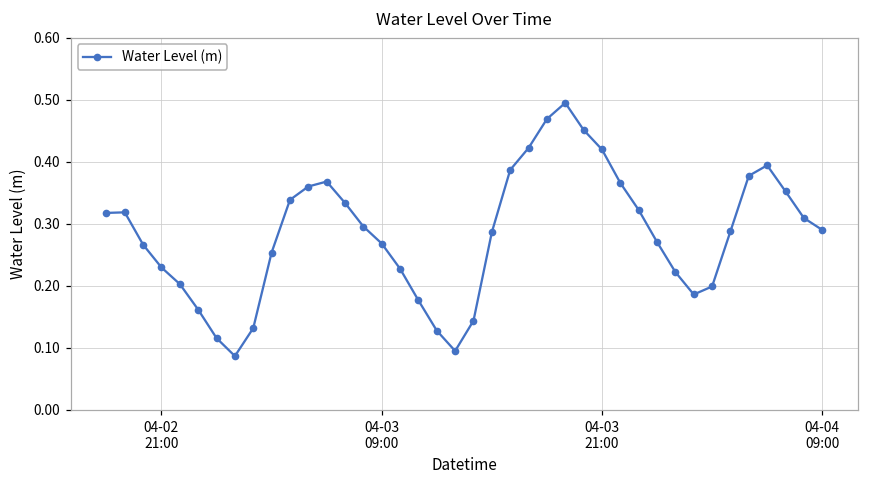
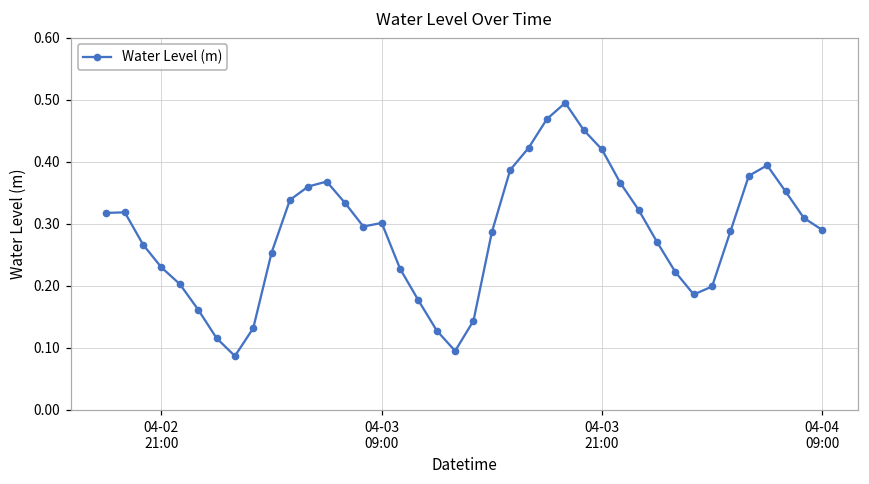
04-03 09:00: 0.27 -> 0.30
